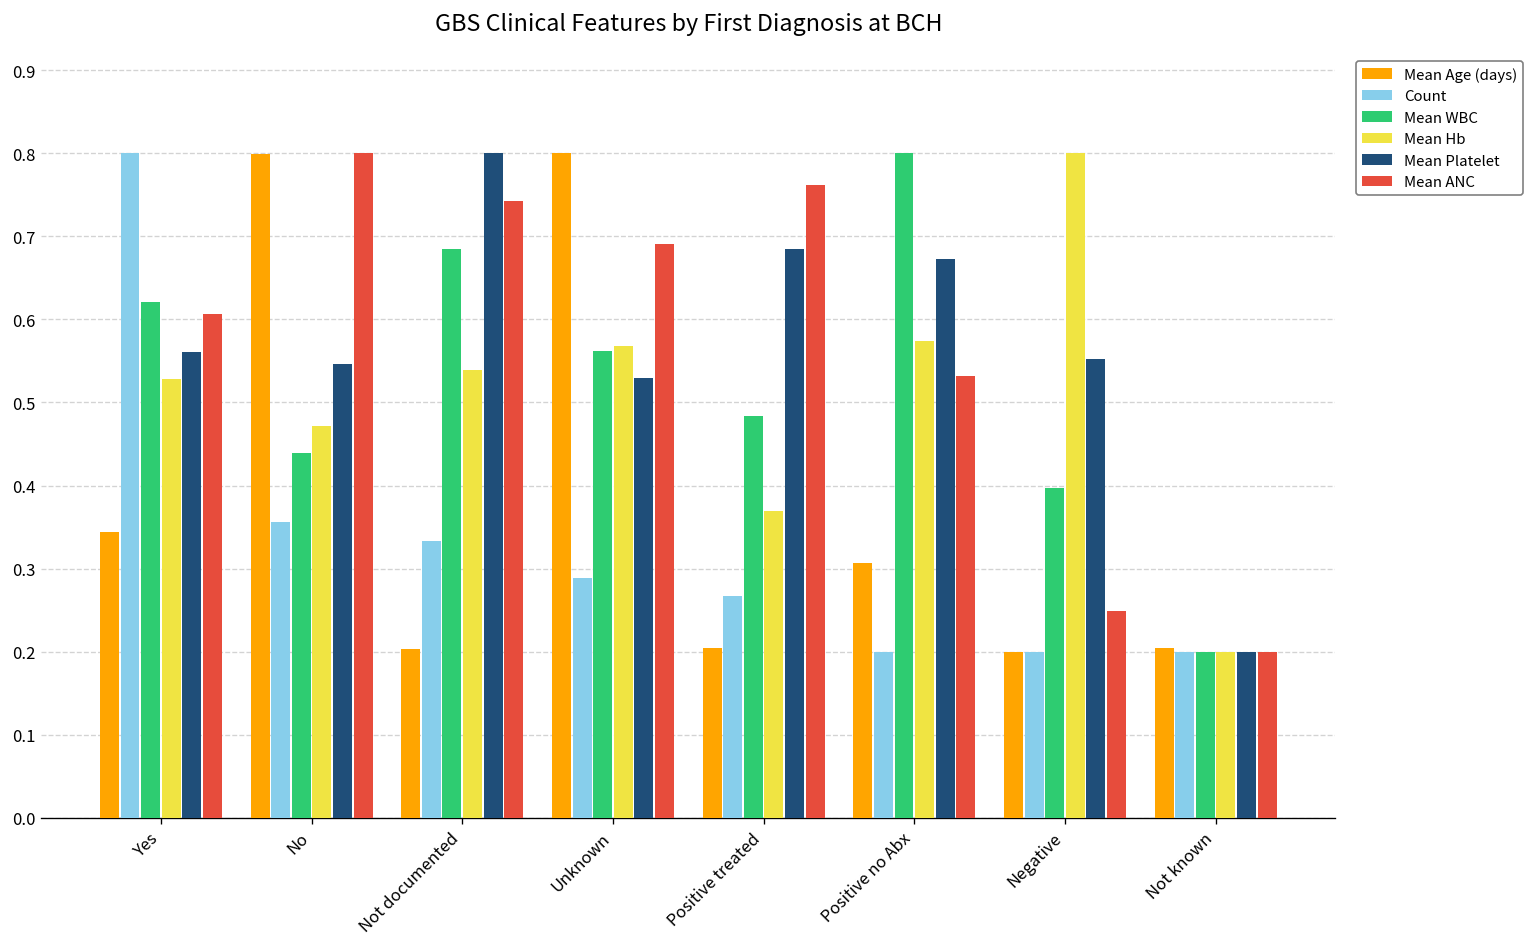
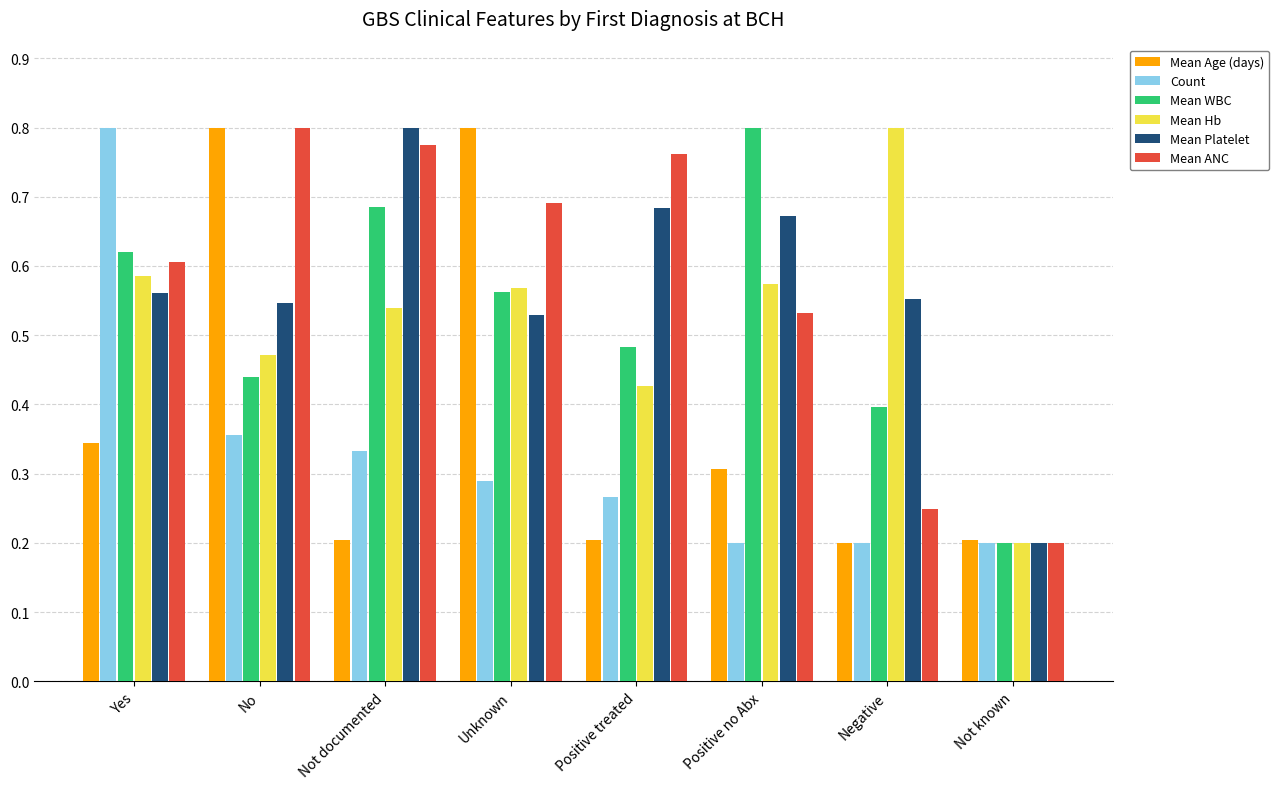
Mean Hb, Yes: 0.53 -> 0.58
Mean ANC, Not documented: 0.74 -> 0.77
Mean Hb, Positive treated: 0.37 -> 0.43
